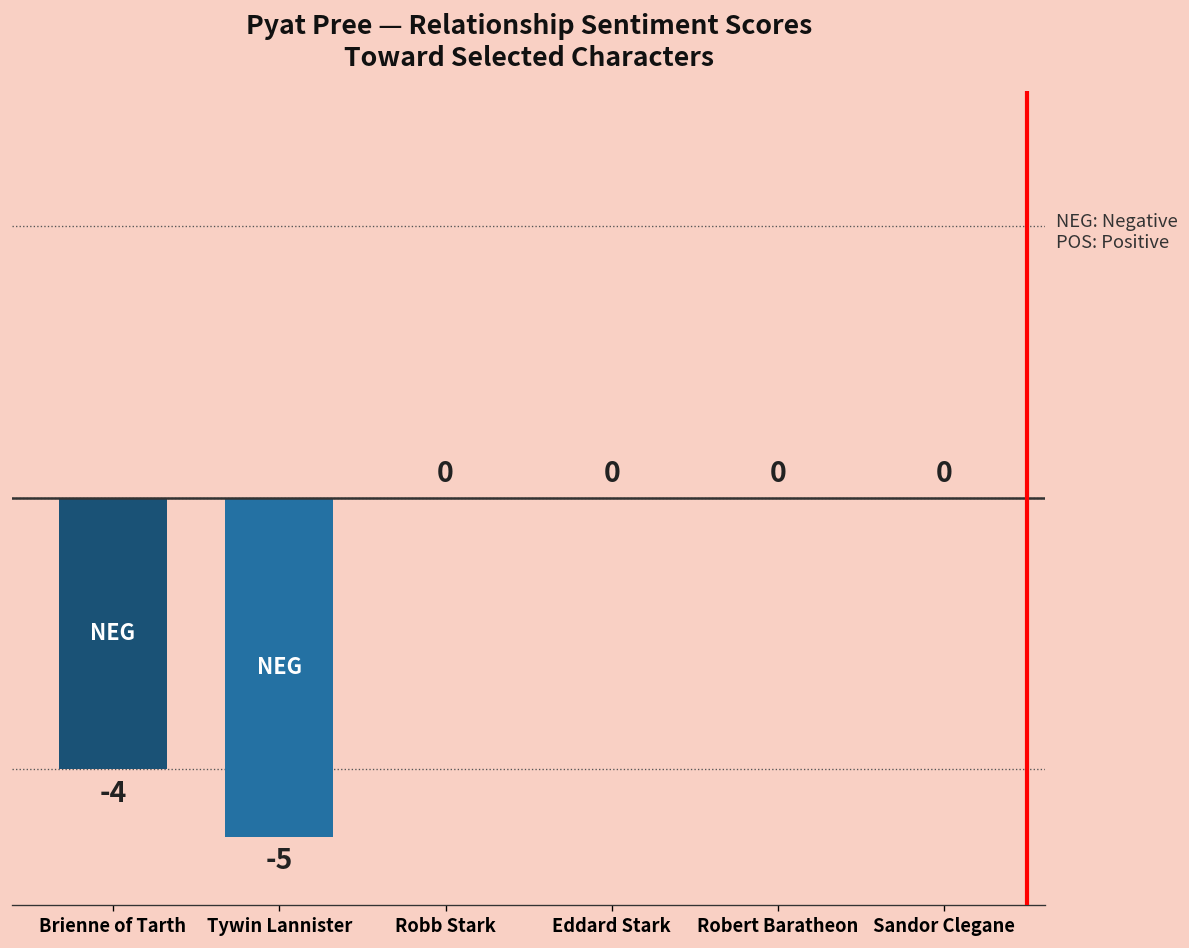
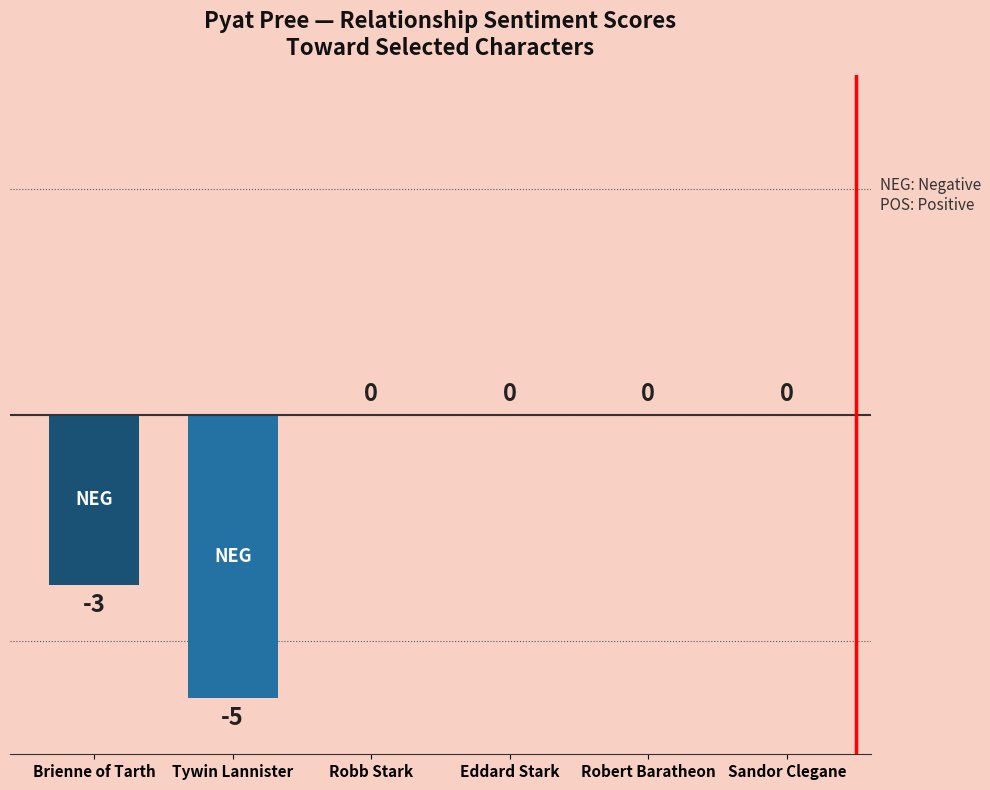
Brienne of Tarth: -4 -> -3
